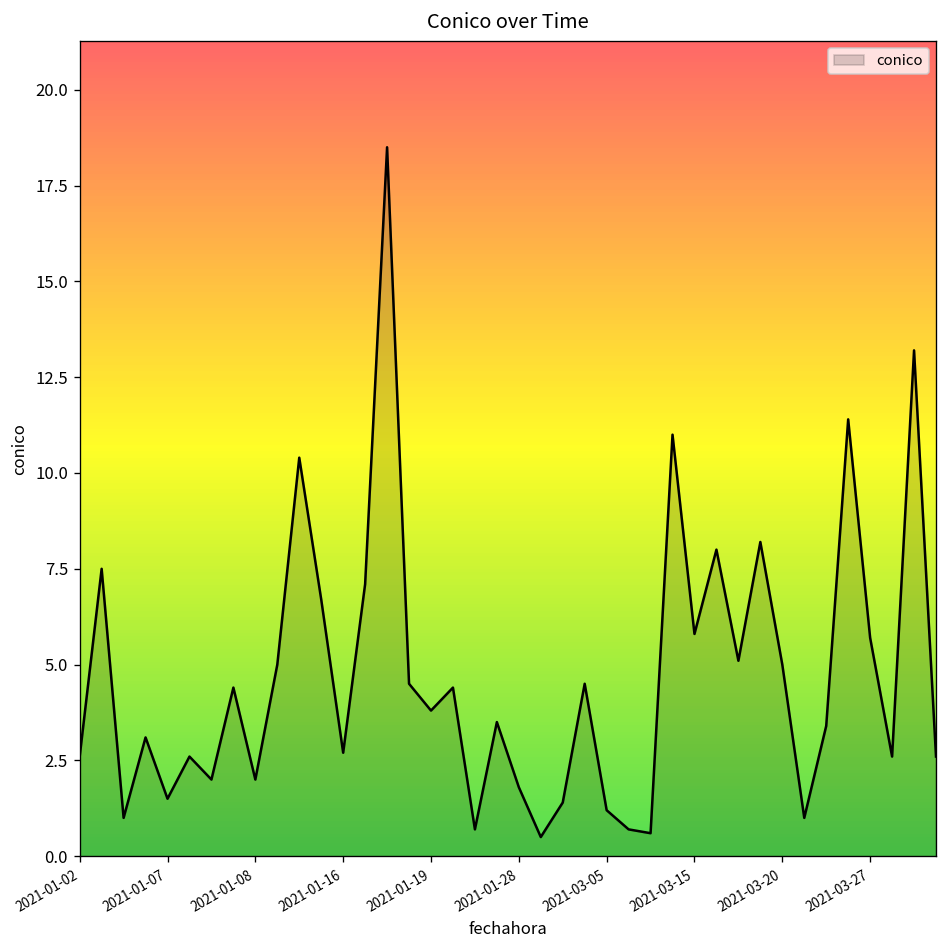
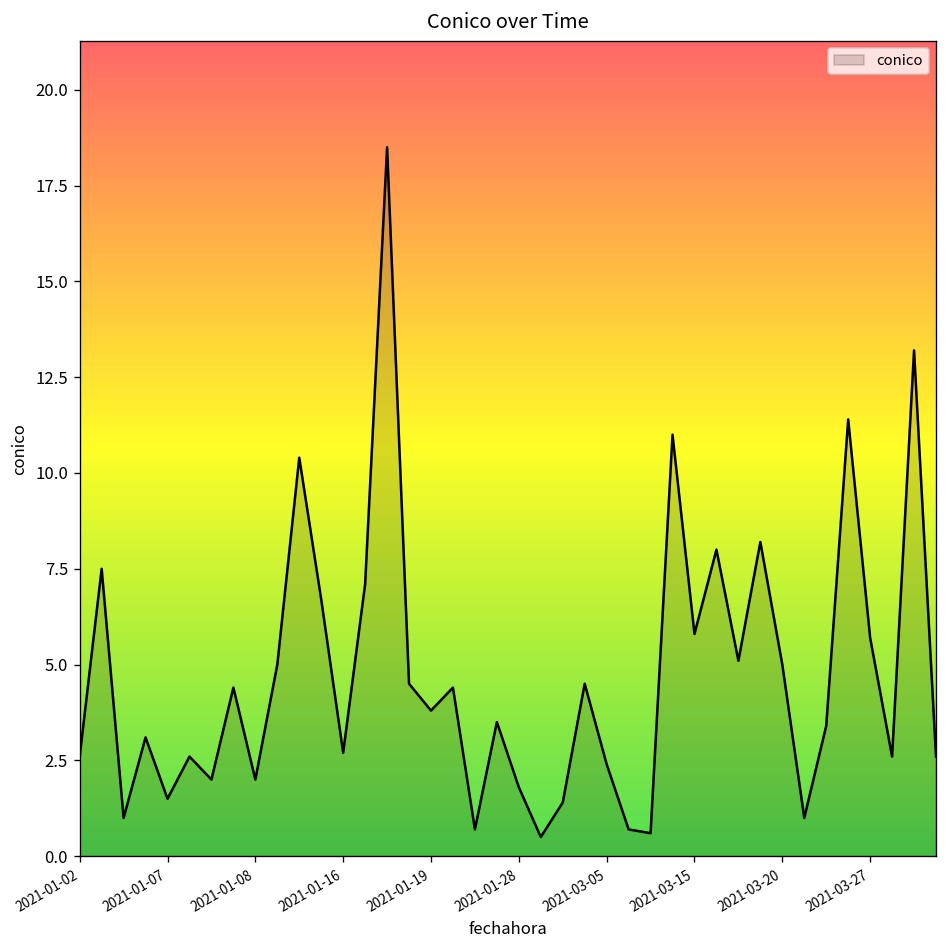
2021-03-05: 1.2 -> 2.4
